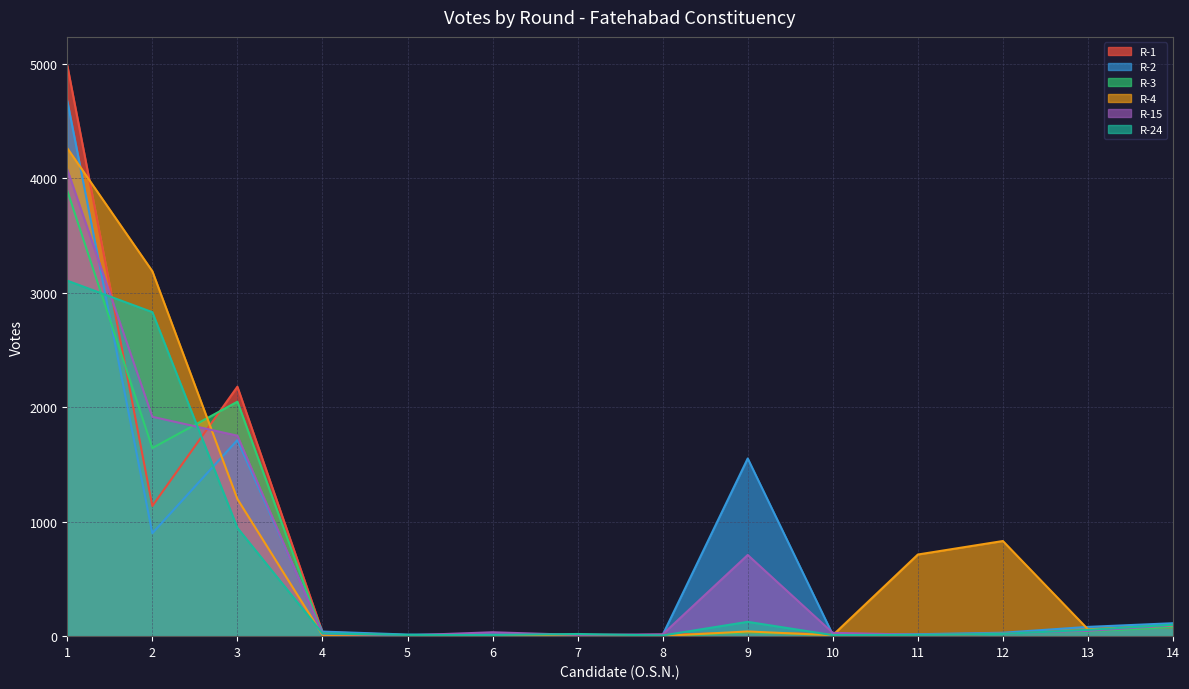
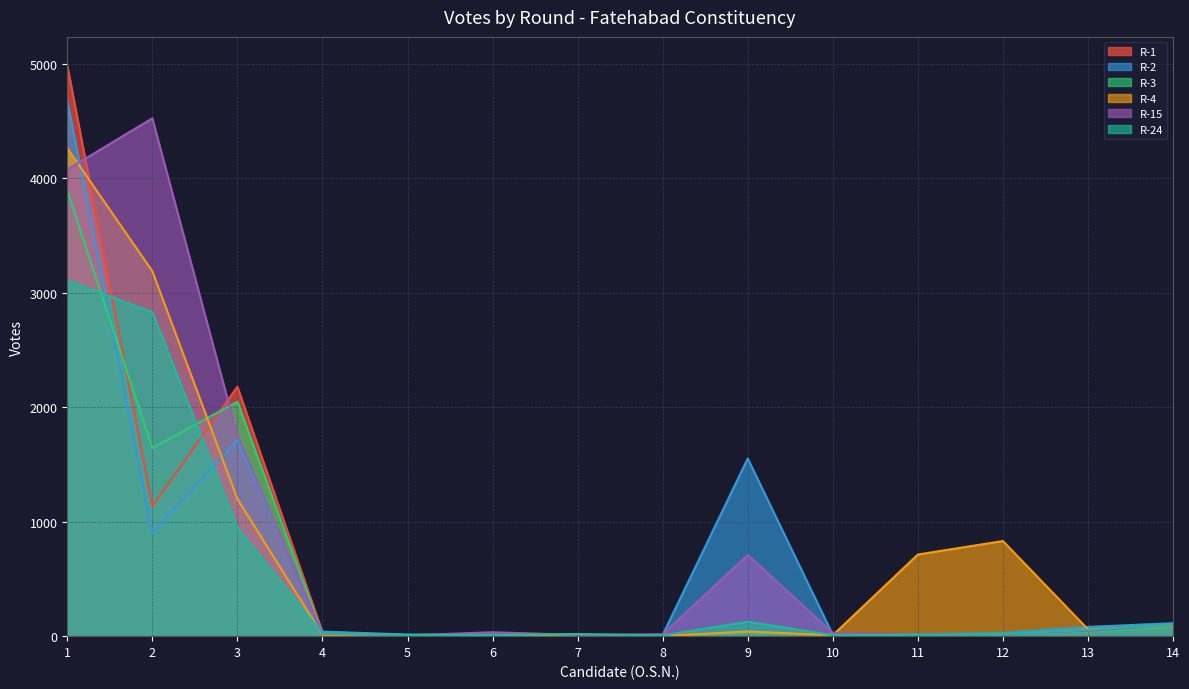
R-15, 2: 1920 -> 4520
